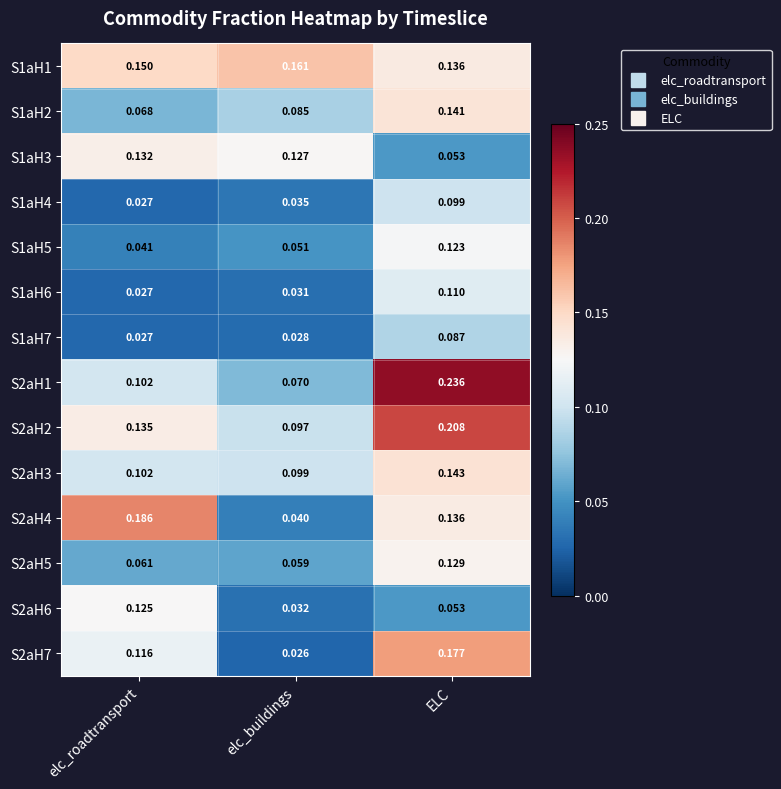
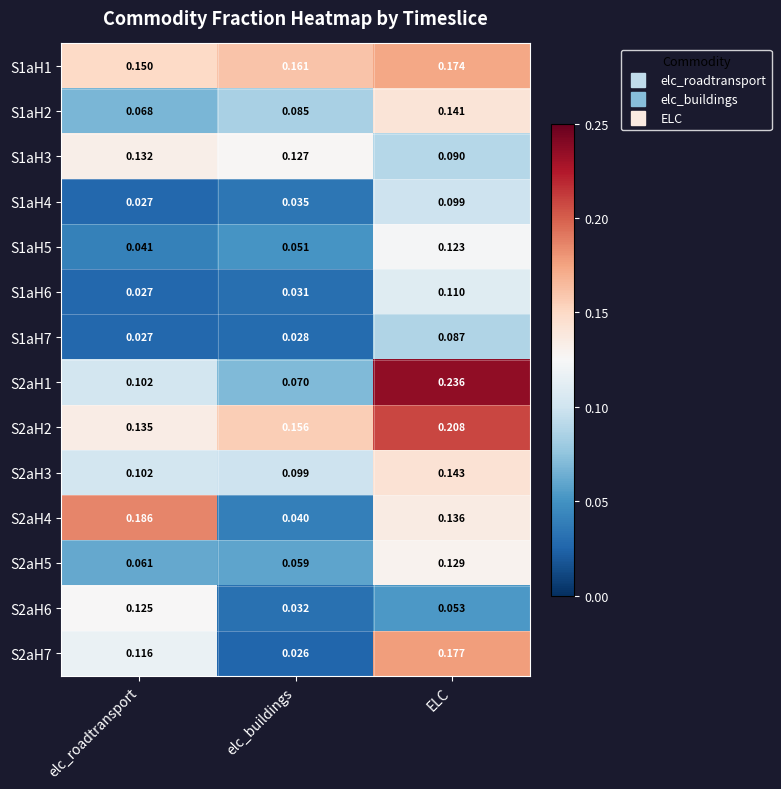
S1aH1, ELC: 0.136 -> 0.174
S1aH3, ELC: 0.053 -> 0.090
S2aH2, elc_buildings: 0.097 -> 0.156
